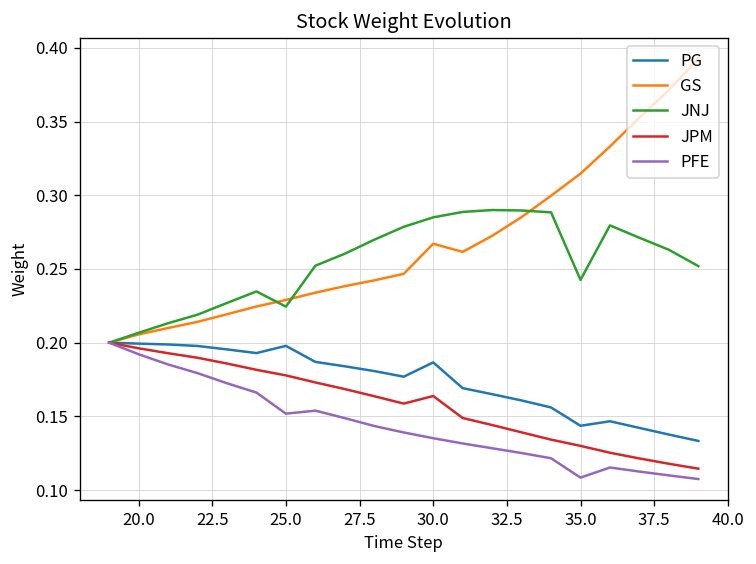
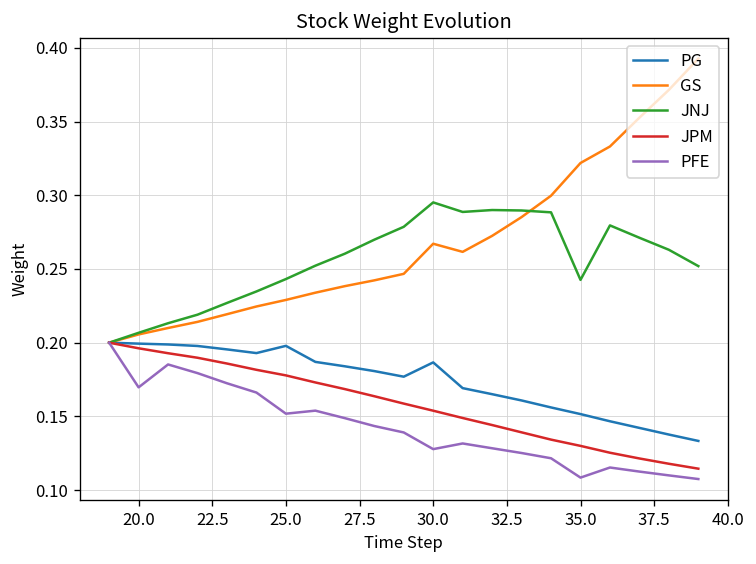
PFE, 20.0: 0.192 -> 0.170
JNJ, 25.0: 0.224 -> 0.243
JNJ, 30.0: 0.285 -> 0.295
JPM, 30.0: 0.164 -> 0.154
PFE, 30.0: 0.135 -> 0.128
PG, 35.0: 0.144 -> 0.152
GS, 35.0: 0.315 -> 0.322
